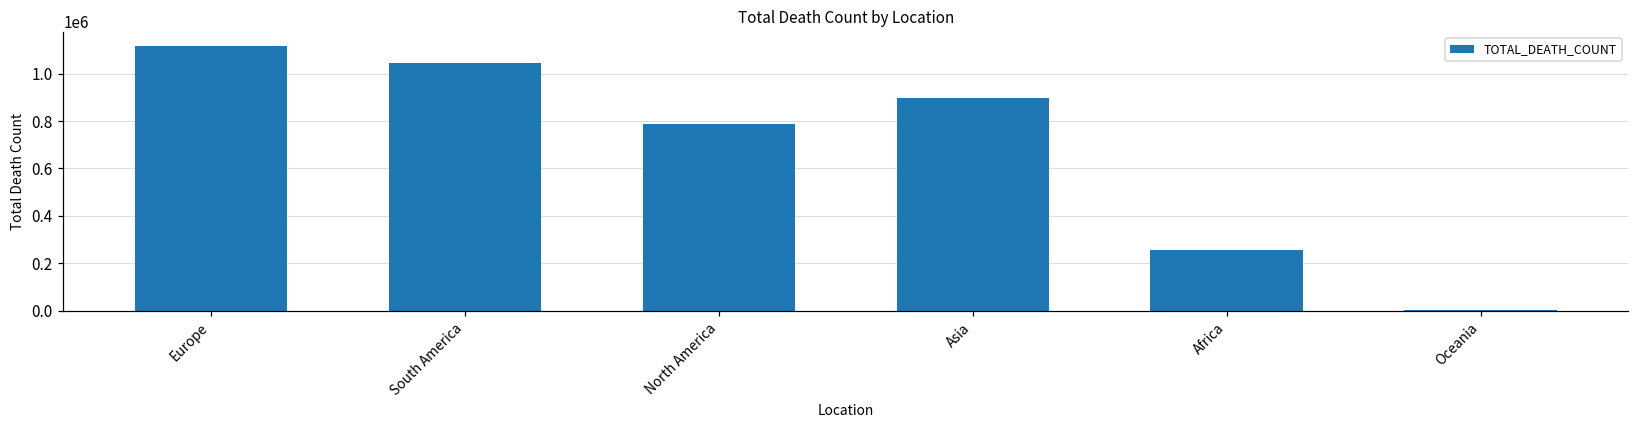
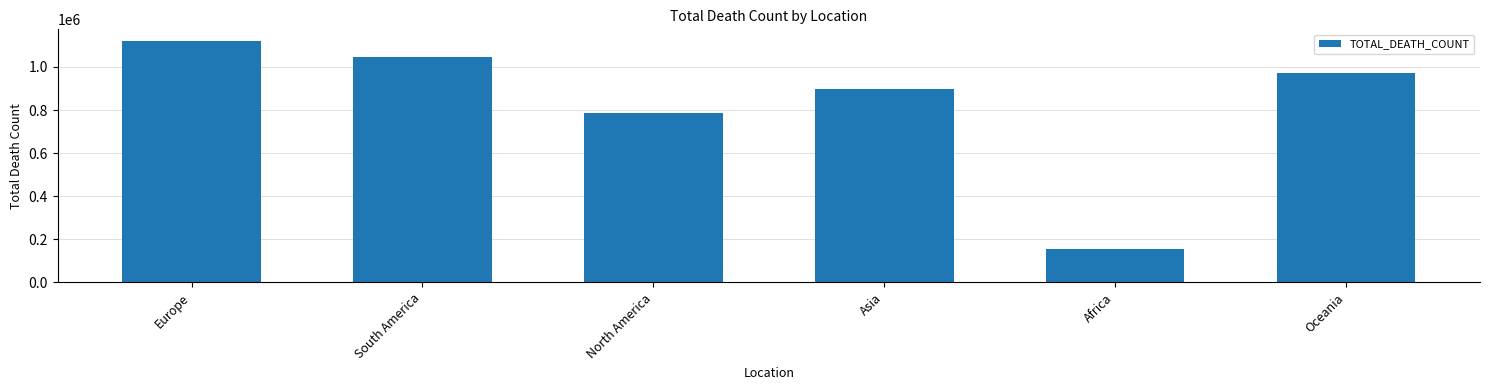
Africa: 250000 -> 150000
Oceania: 0 -> 970000
